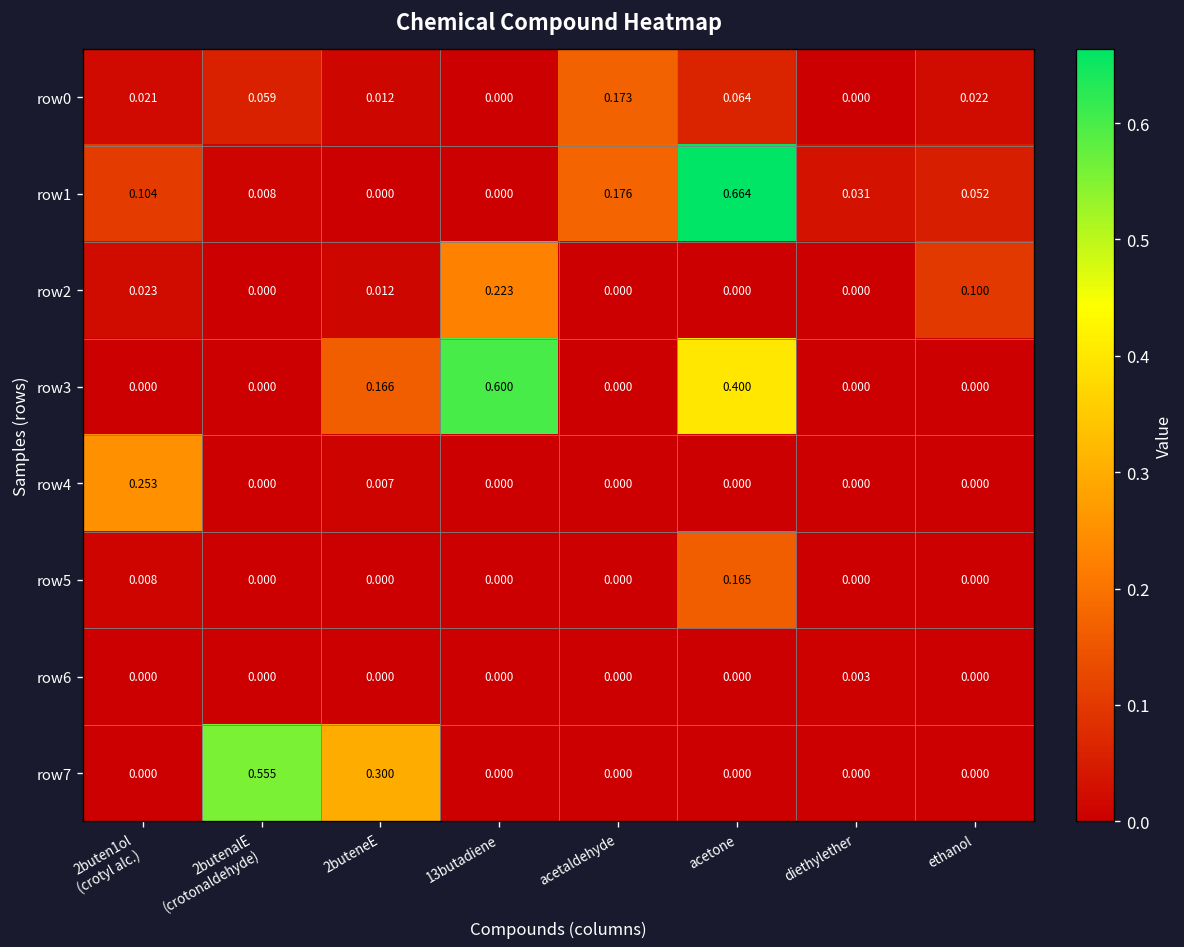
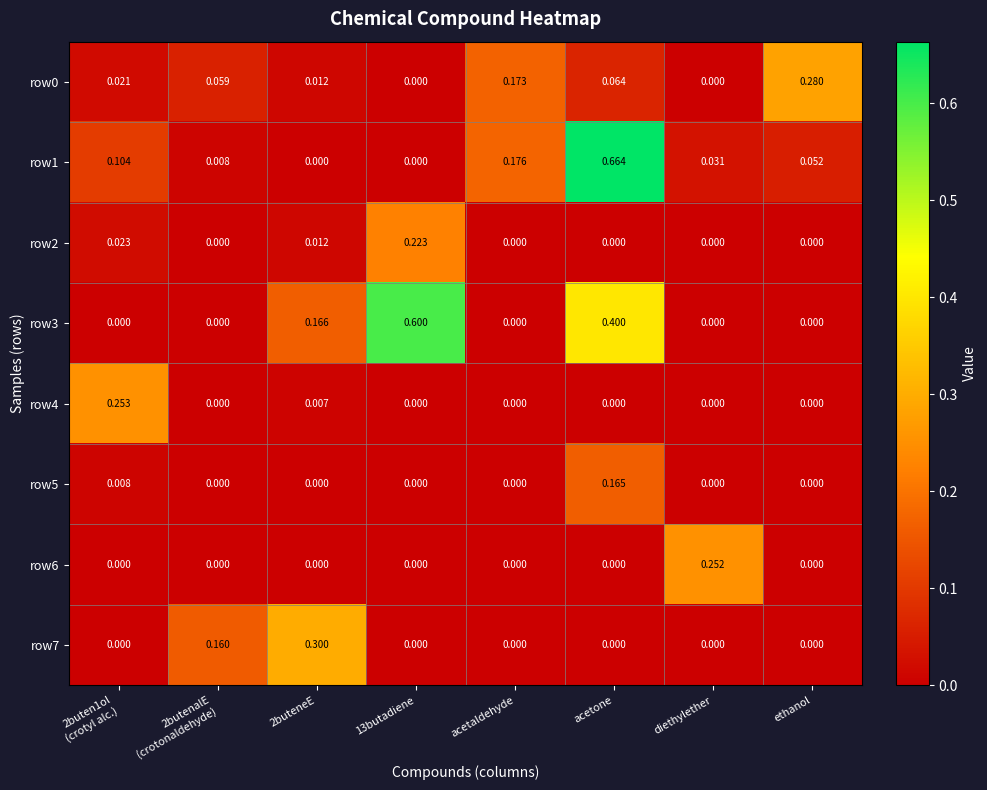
row0, ethanol: 0.022 -> 0.280
row2, ethanol: 0.100 -> 0.000
row6, diethylether: 0.003 -> 0.252
row7, 2butenalE (crotonaldehyde): 0.555 -> 0.160
